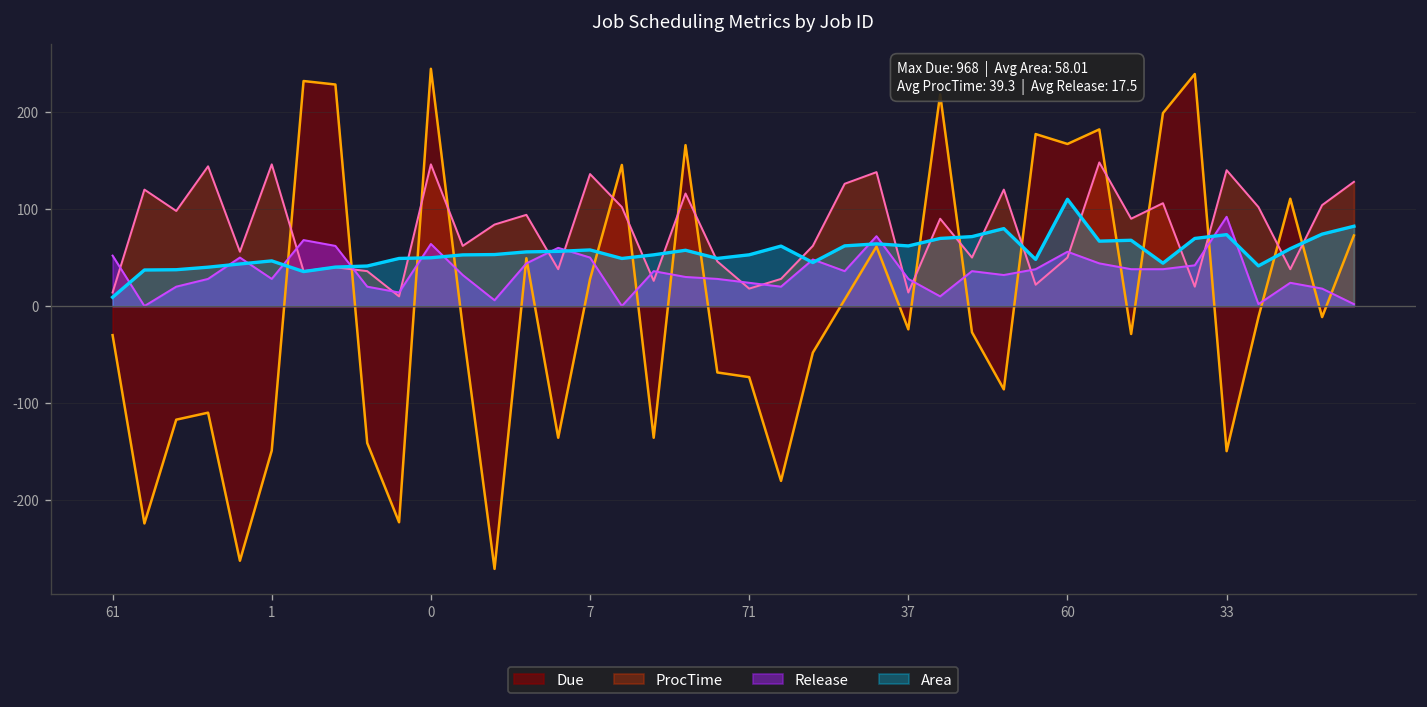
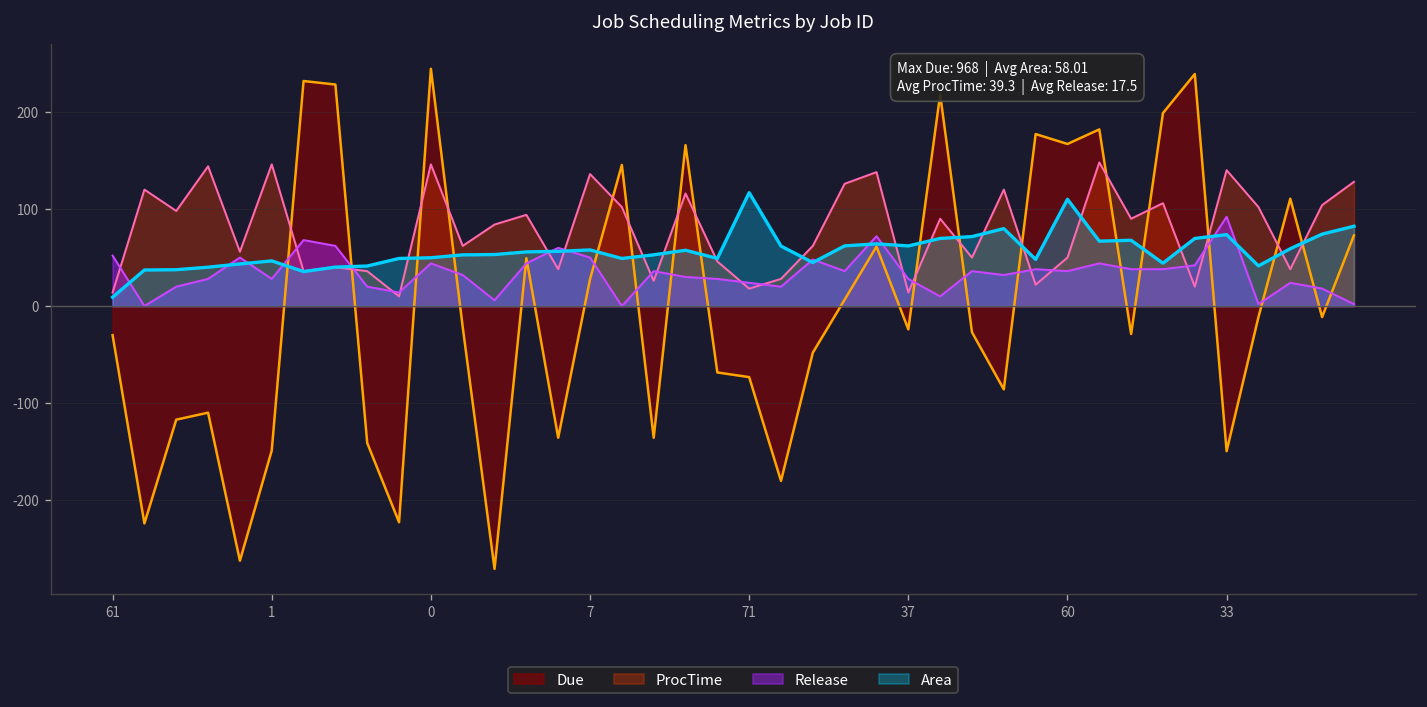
Release, 0: 60 -> 40
Area, 71: 50 -> 120
Release, 60: 60 -> 40
